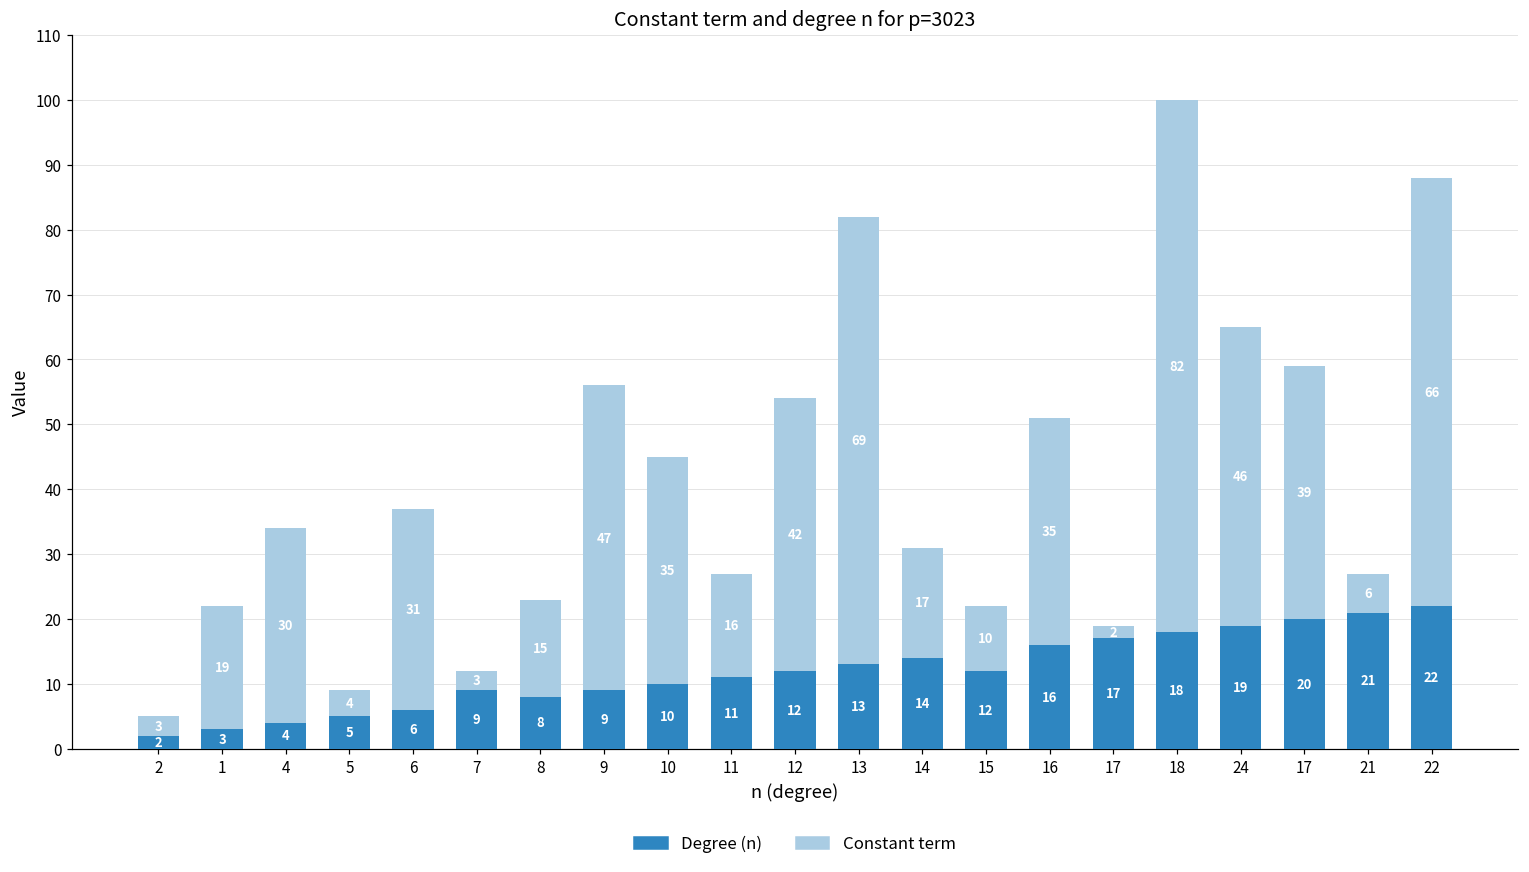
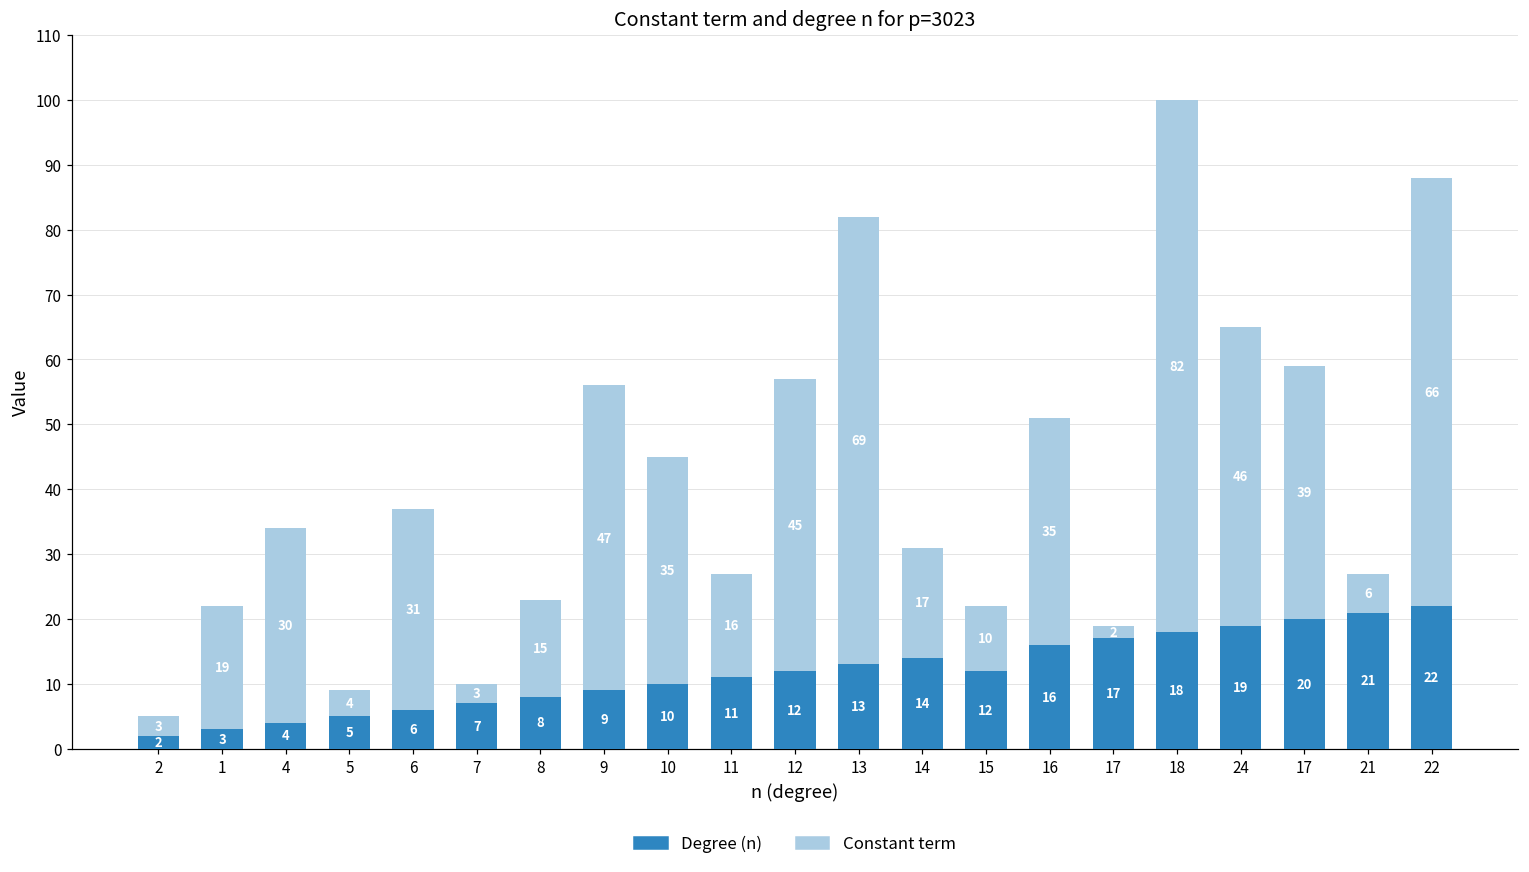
Degree (n), 7: 9 -> 7
Constant term, 12: 42 -> 45
